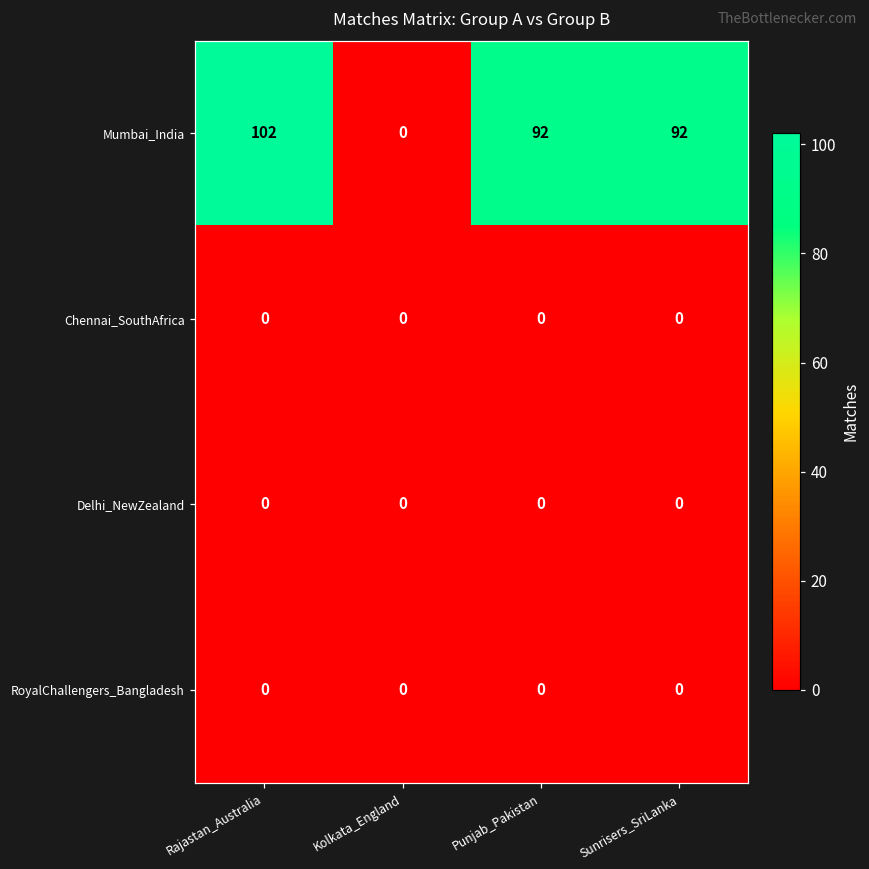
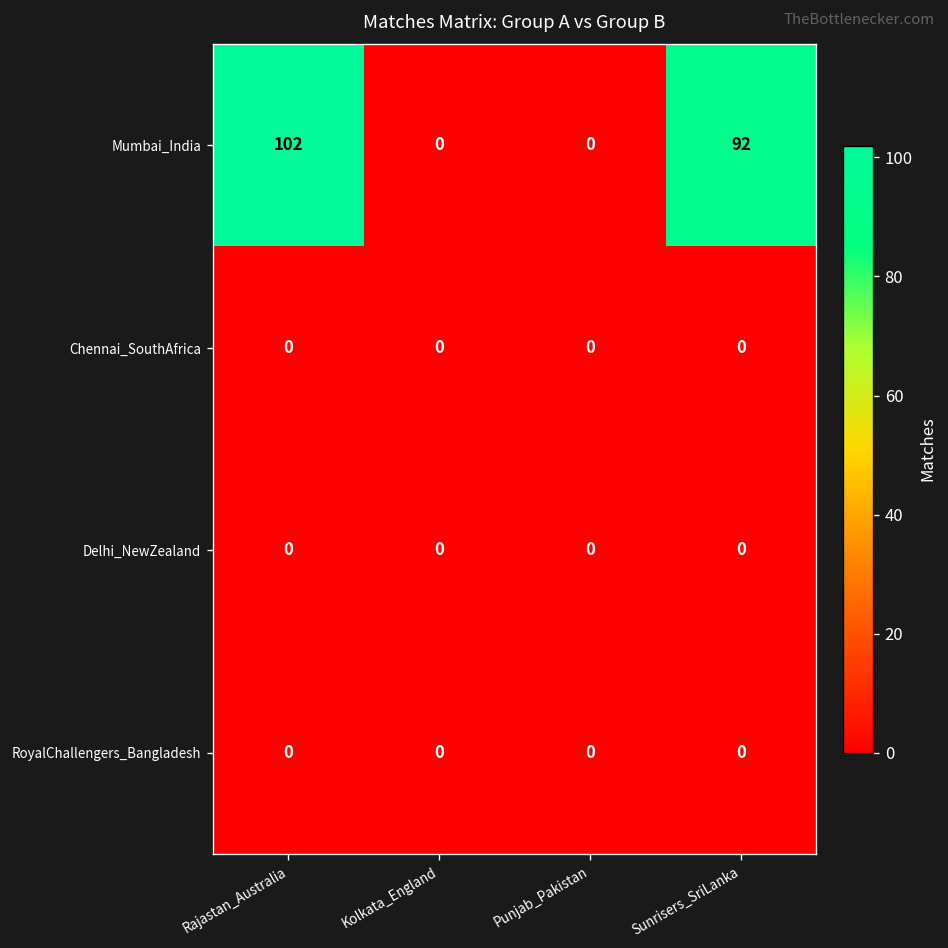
Mumbai_India, Punjab_Pakistan: 92 -> 0
